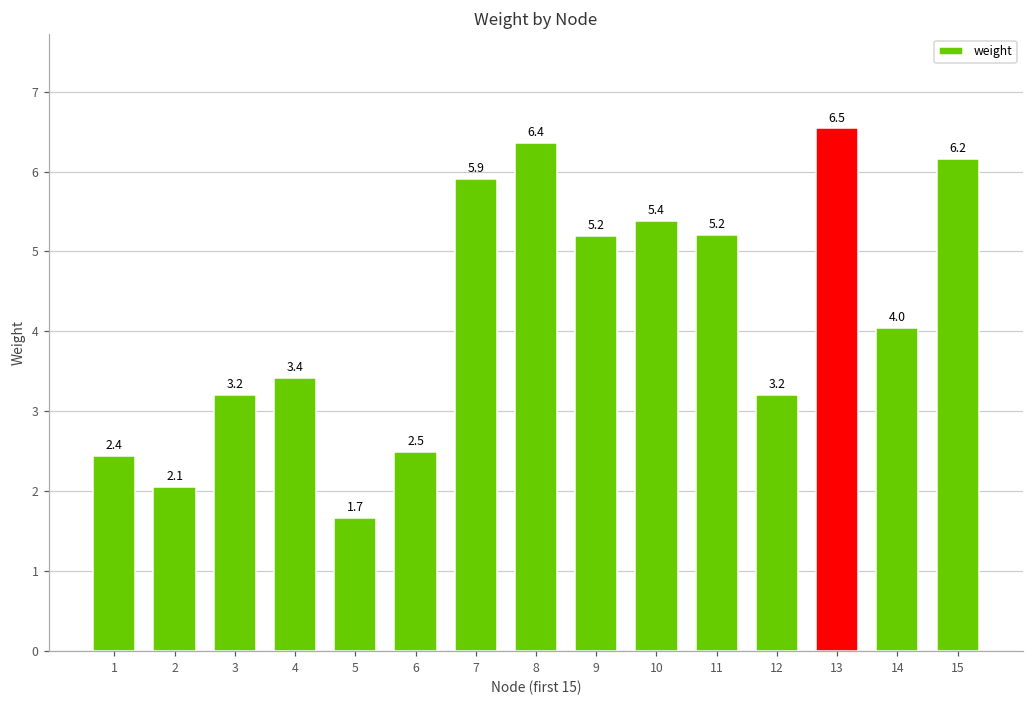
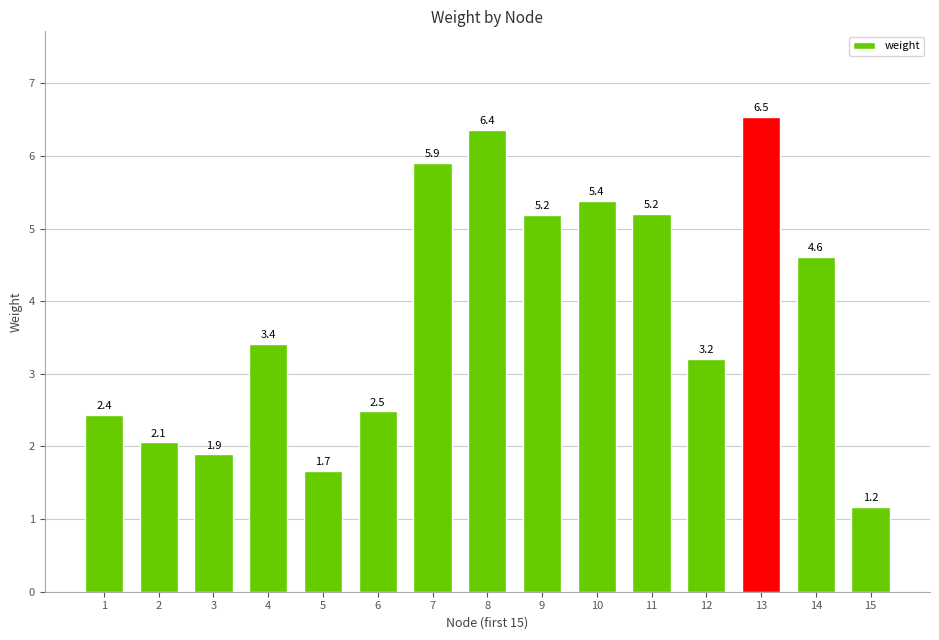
3: 3.2 -> 1.9
14: 4.0 -> 4.6
15: 6.2 -> 1.2
